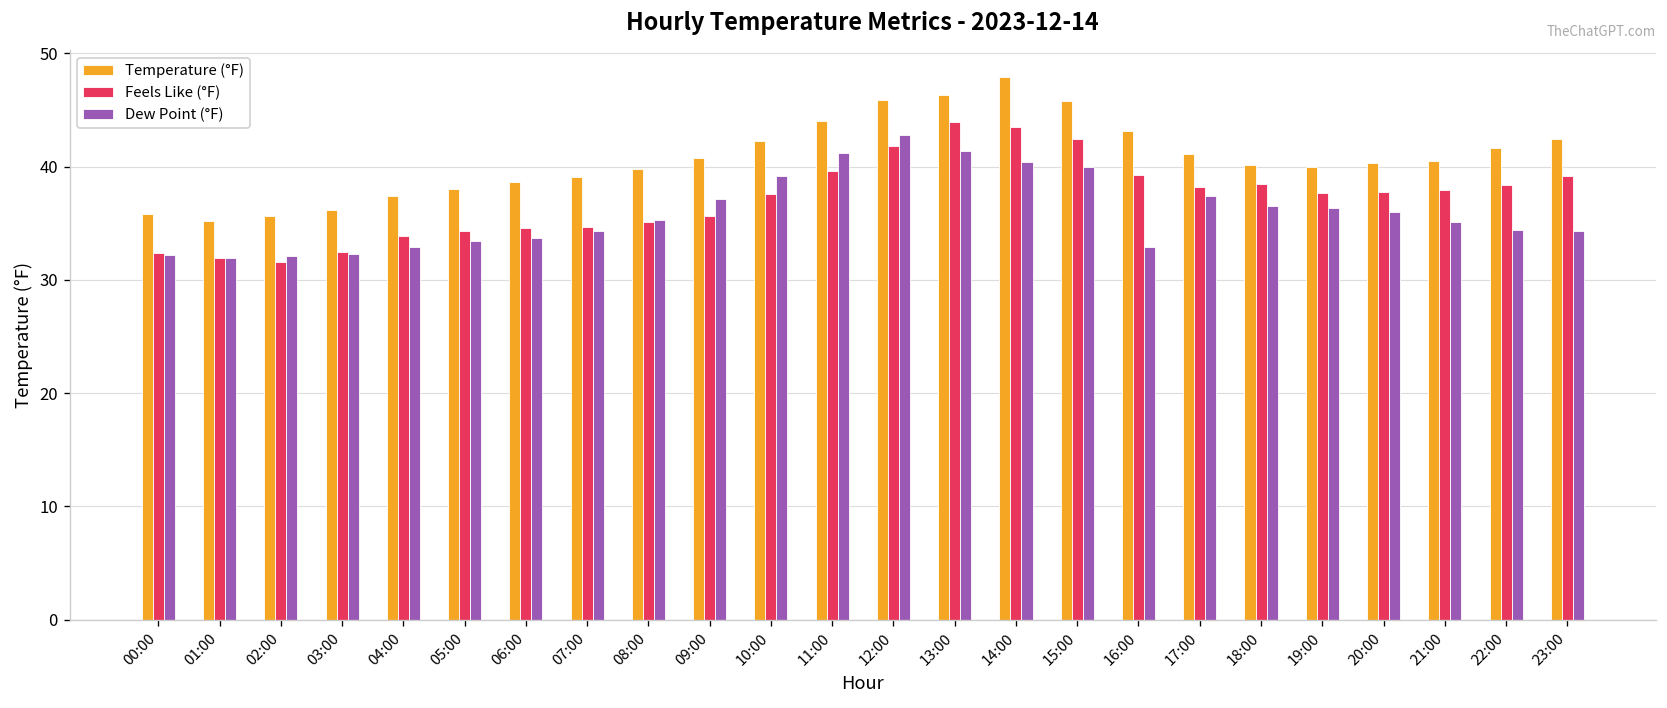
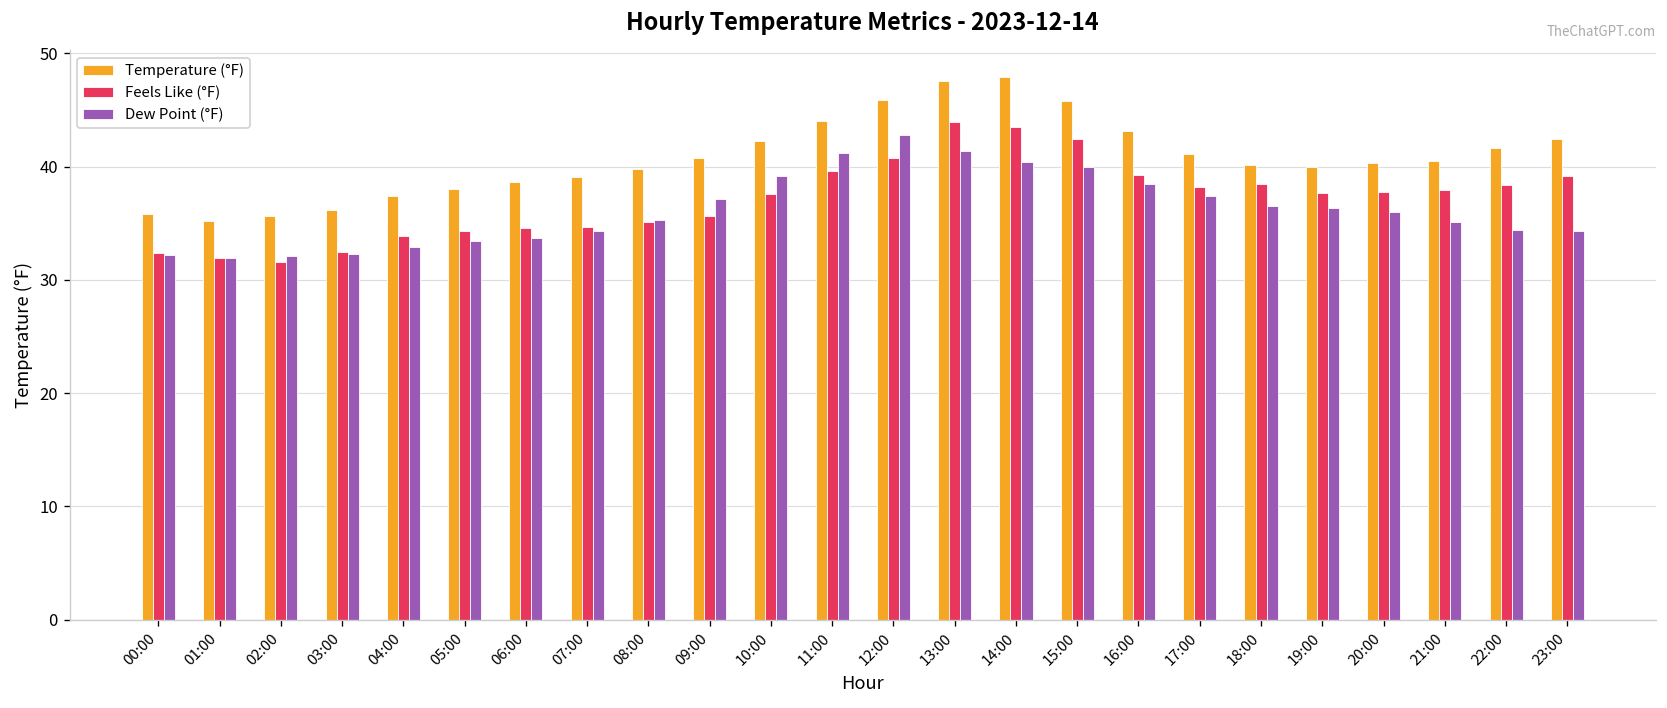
Feels Like (°F), 12:00: 42 -> 41
Temperature (°F), 13:00: 46 -> 48
Dew Point (°F), 16:00: 33 -> 39
